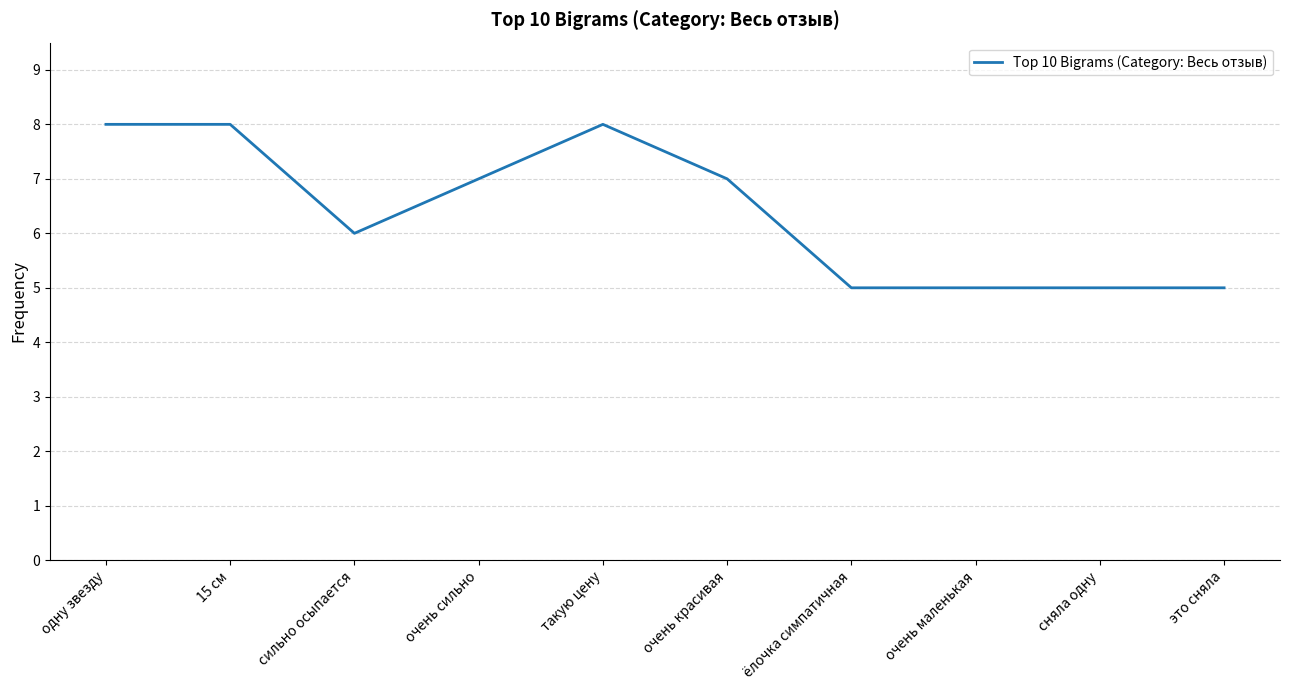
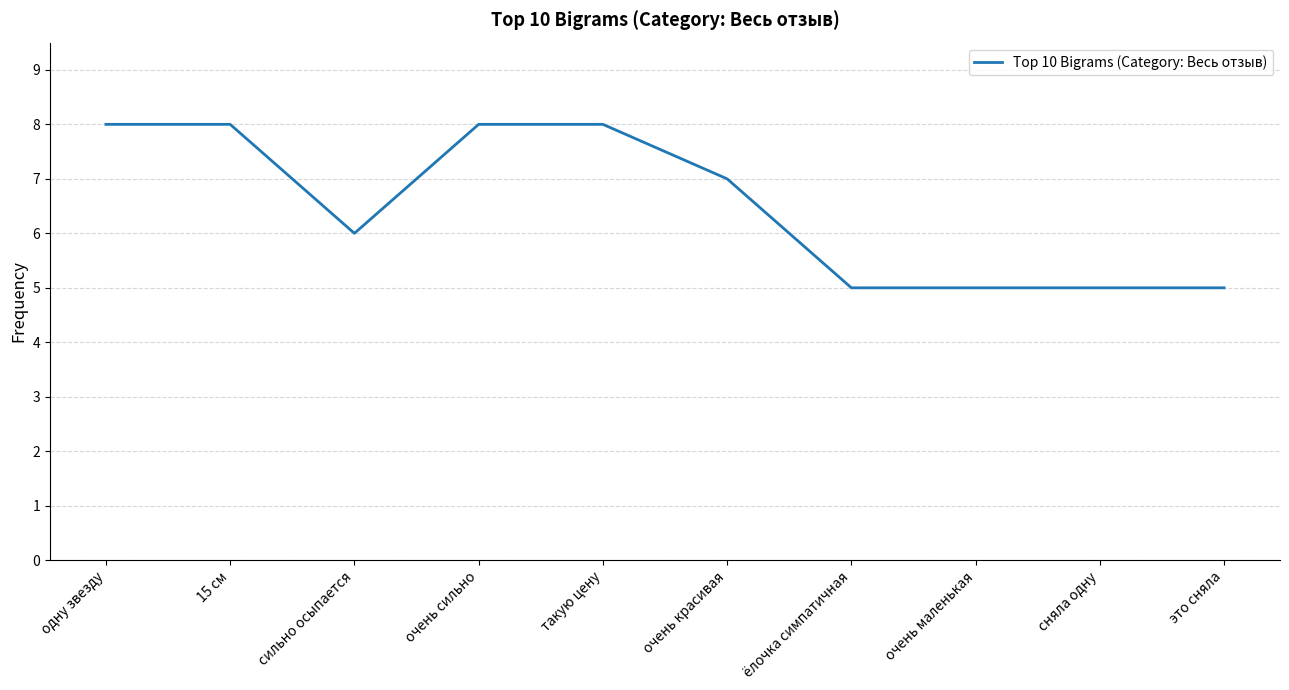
очень сильно: 7 -> 8
